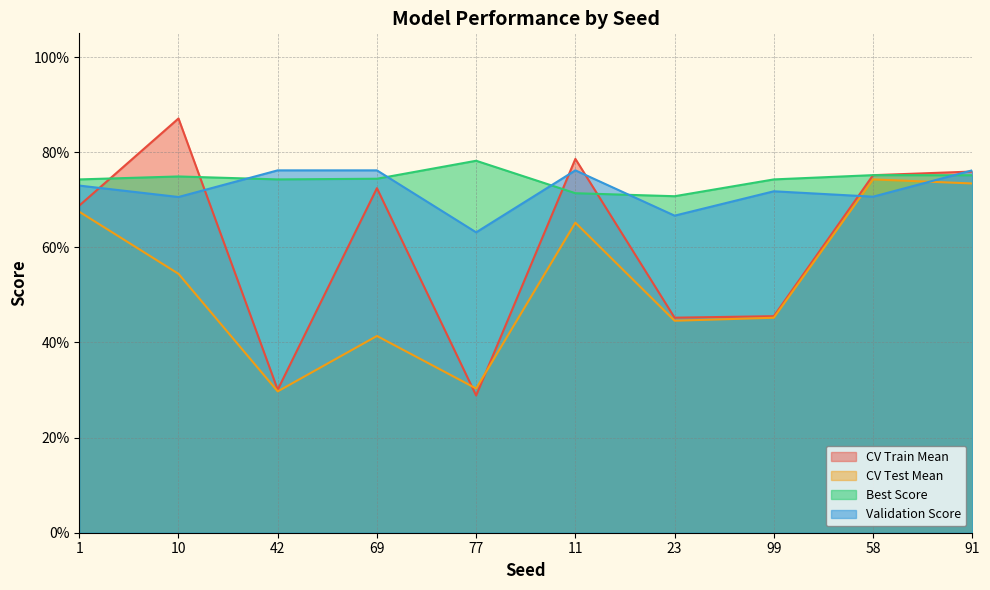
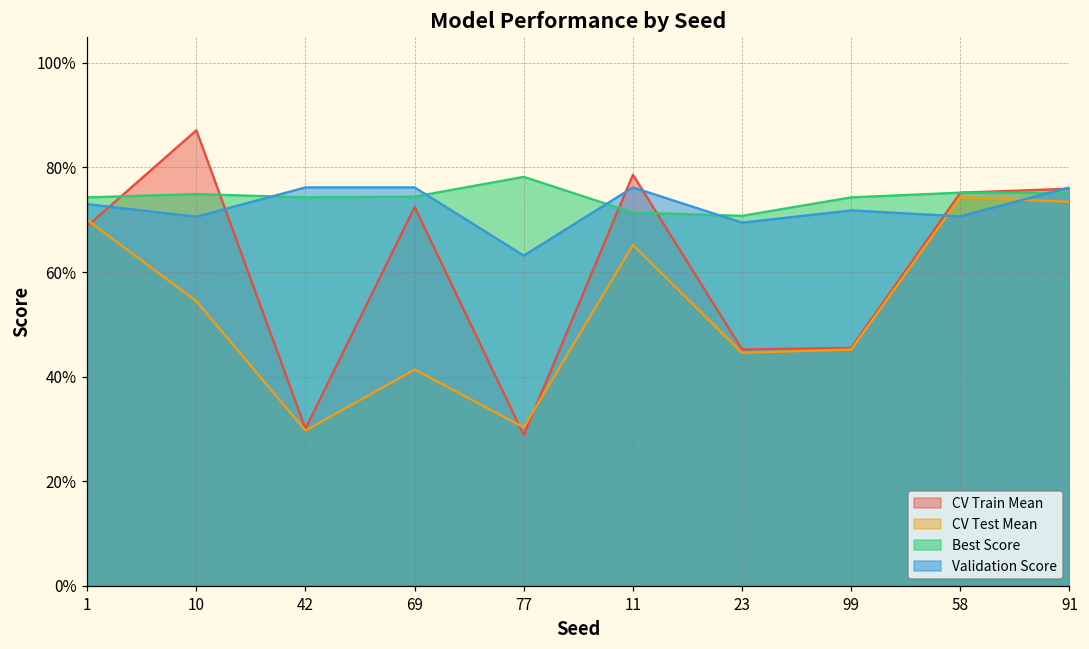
CV Test Mean, 1: 67% -> 70%
Validation Score, 23: 67% -> 69%
